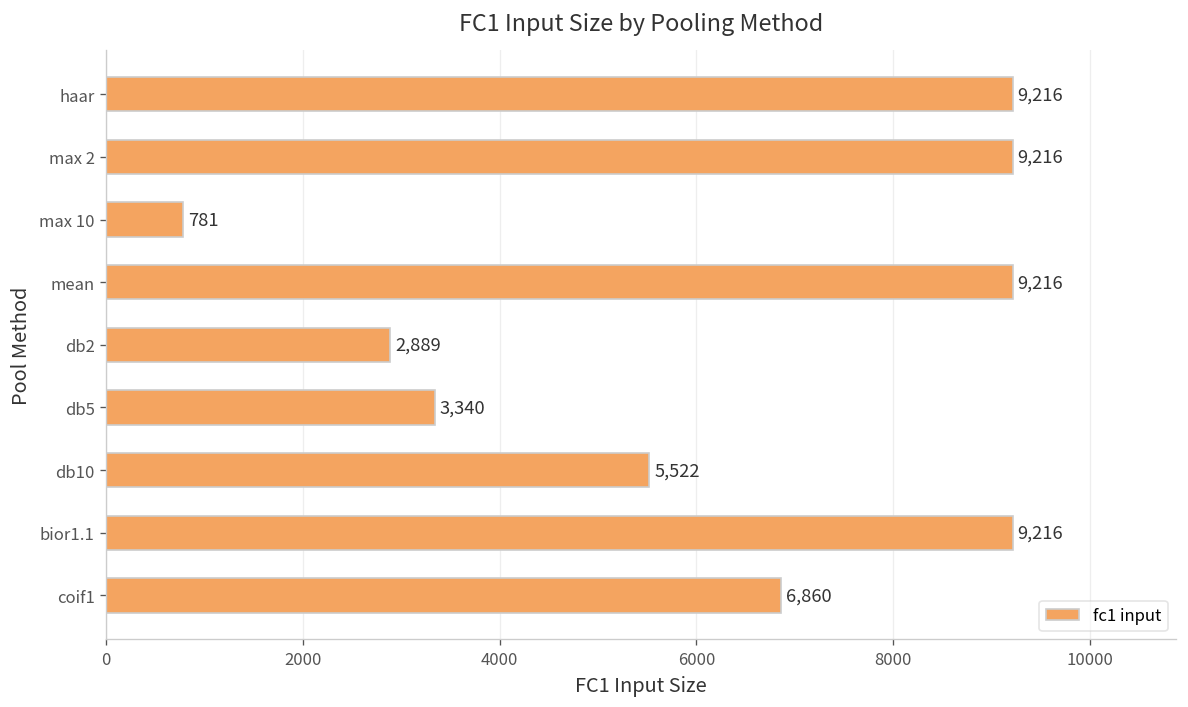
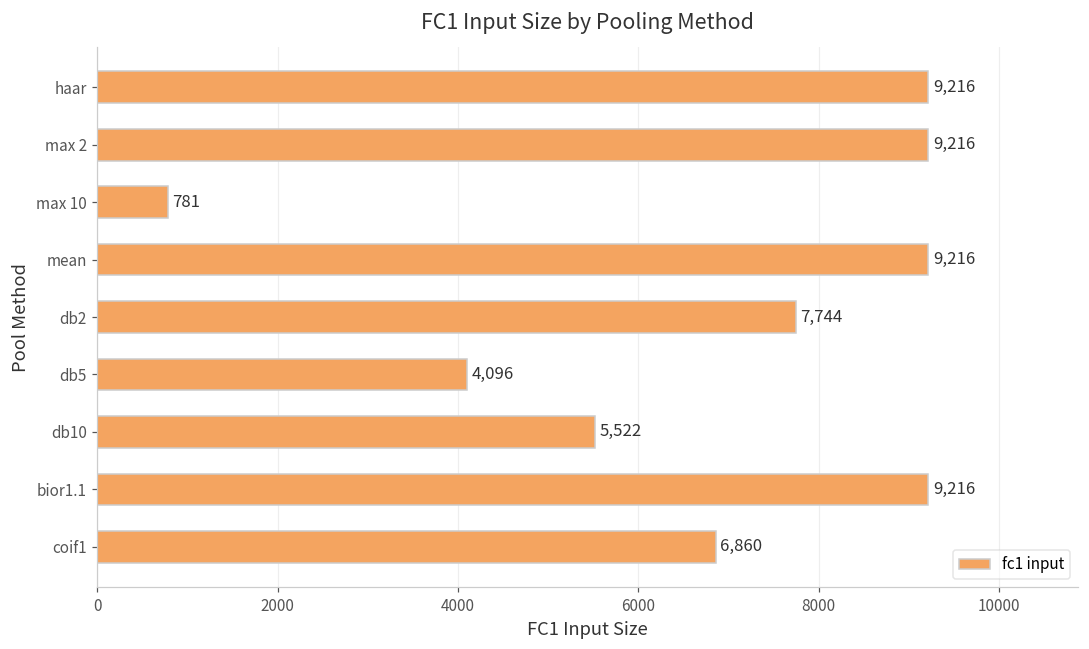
db2: 2,889 -> 7,744
db5: 3,340 -> 4,096
